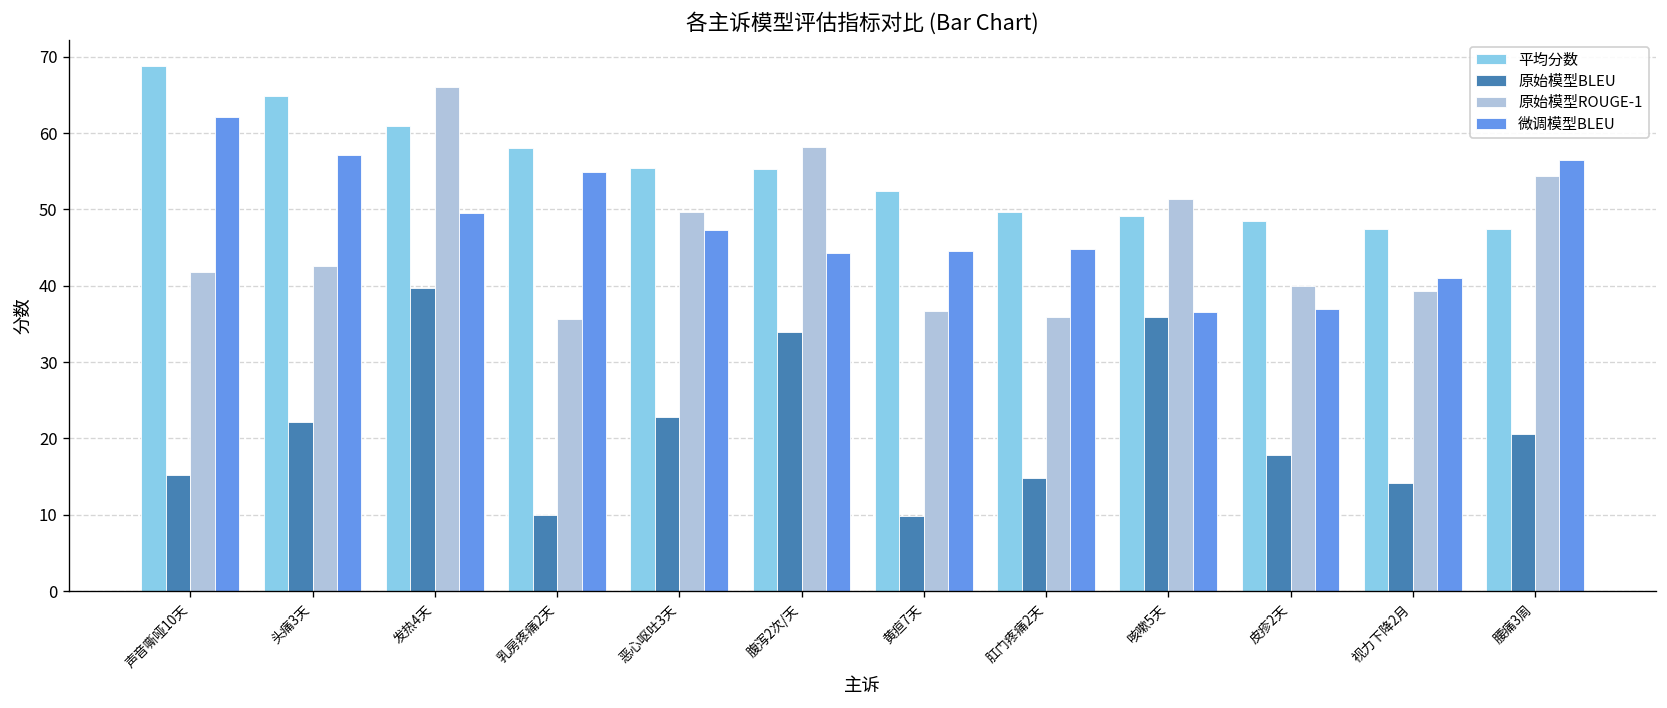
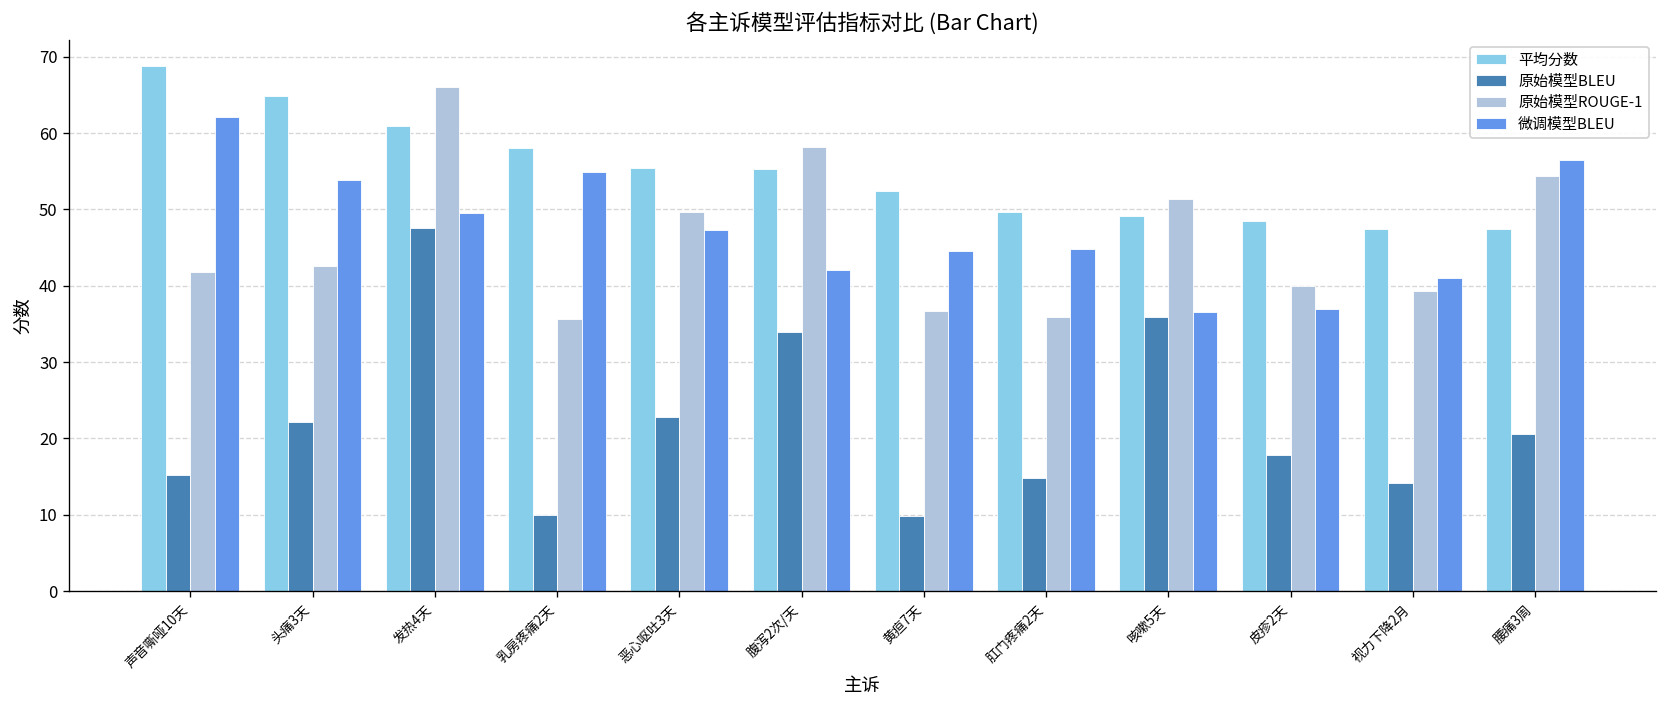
微调模型BLEU, 头痛3天: 57 -> 54
原始模型BLEU, 发热4天: 40 -> 48
微调模型BLEU, 腹泻2次/天: 44 -> 42
